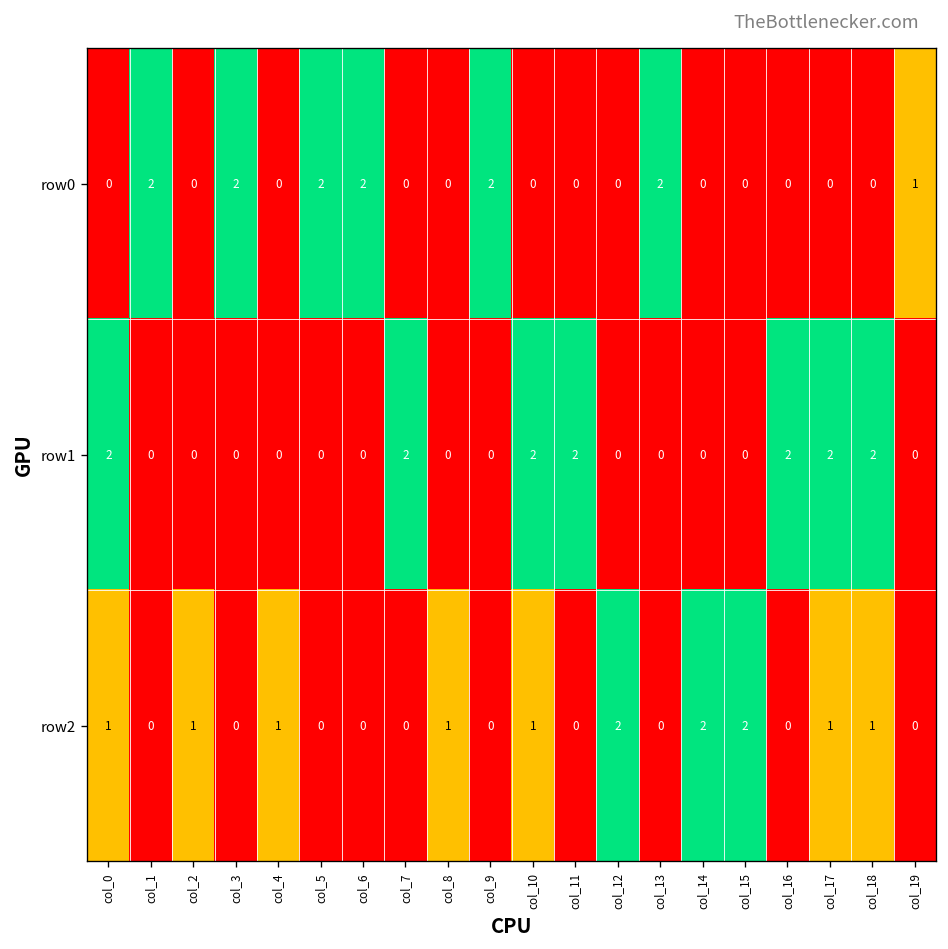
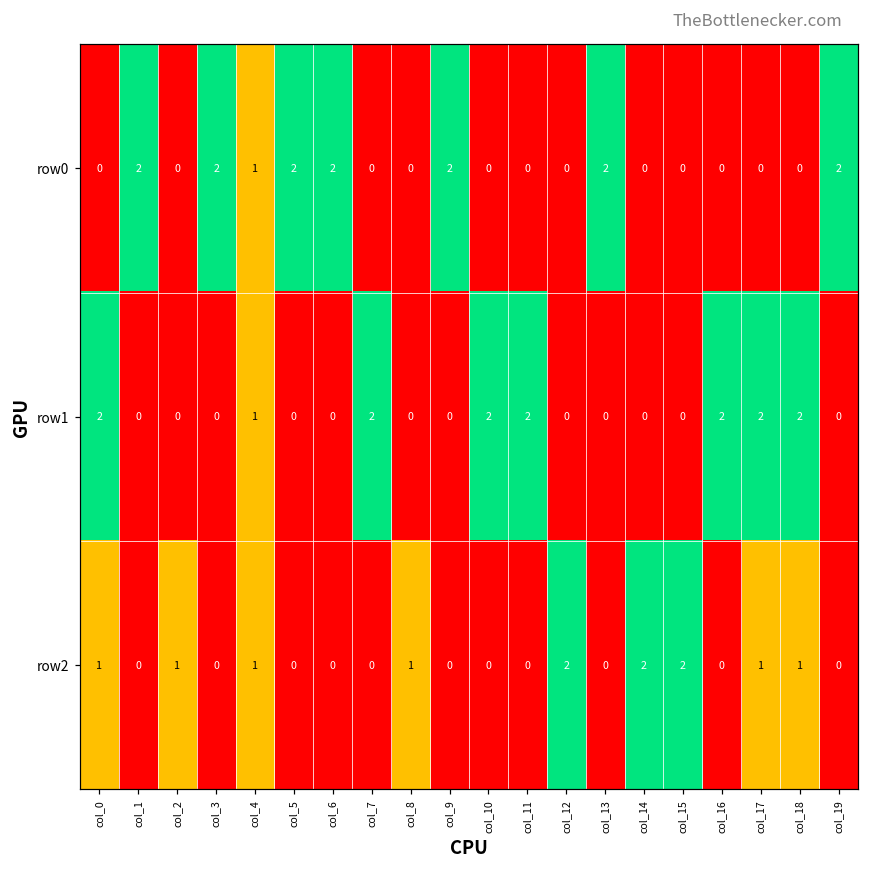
row0, col_4: 0 -> 1
row0, col_19: 1 -> 2
row1, col_4: 0 -> 1
row2, col_10: 1 -> 0
